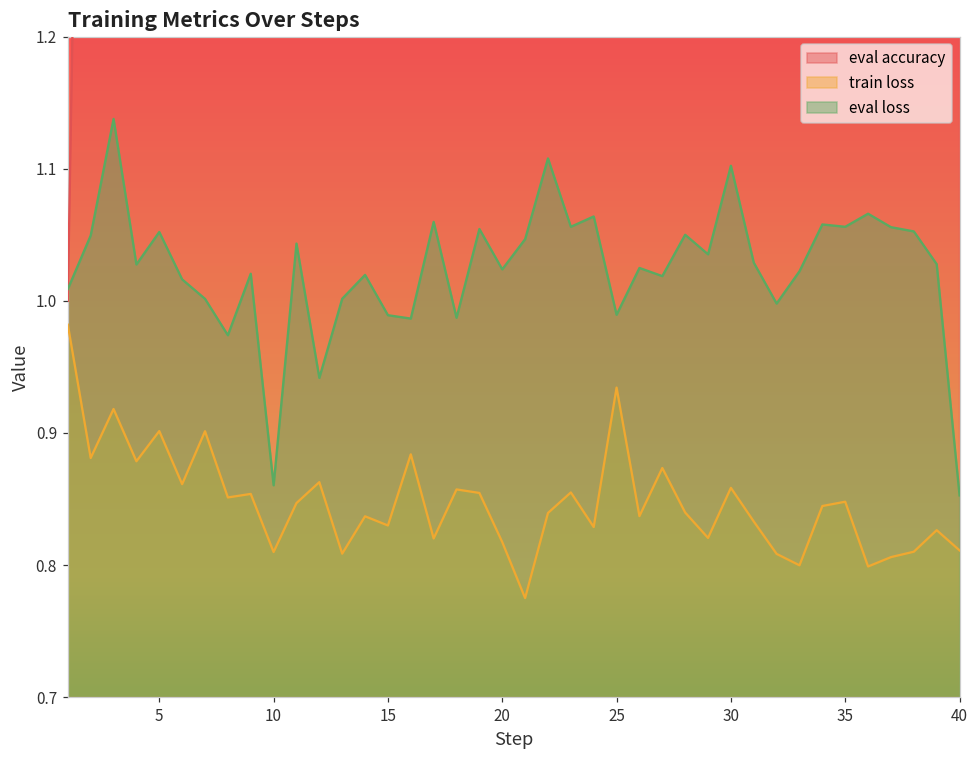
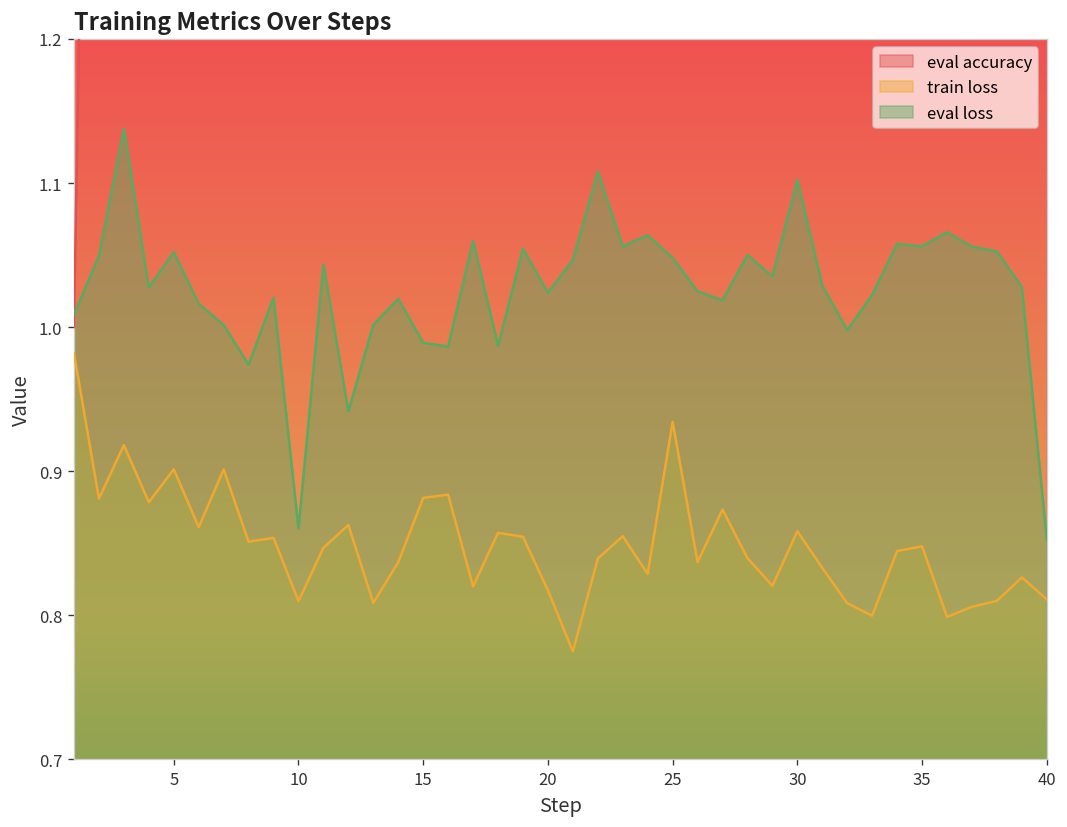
train loss, 15: 0.830 -> 0.882
eval loss, 25: 0.989 -> 1.048
